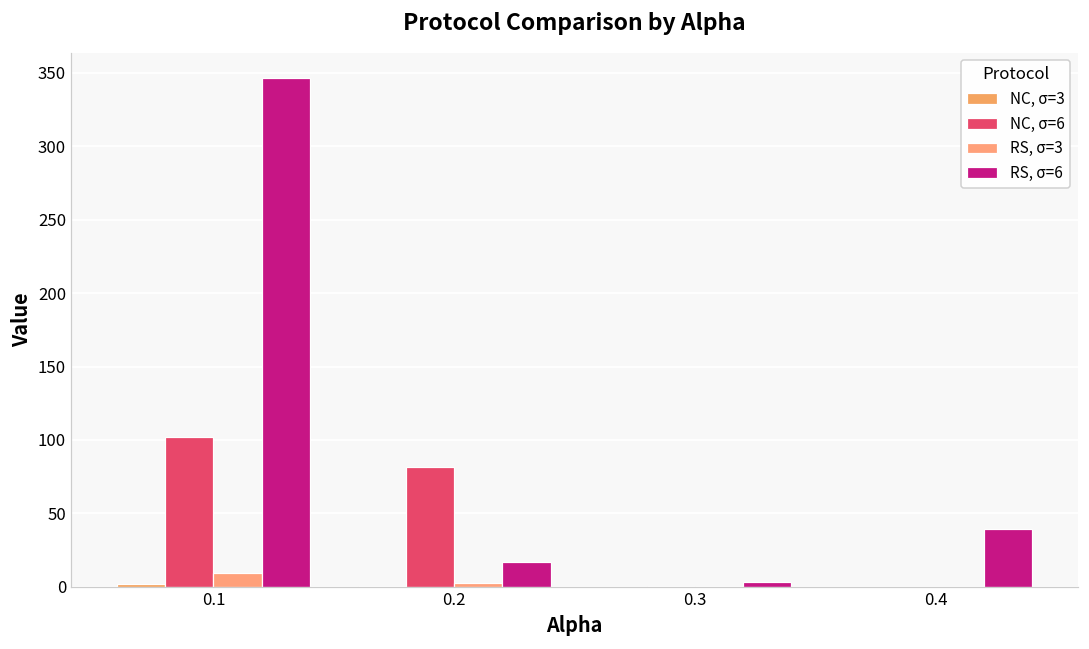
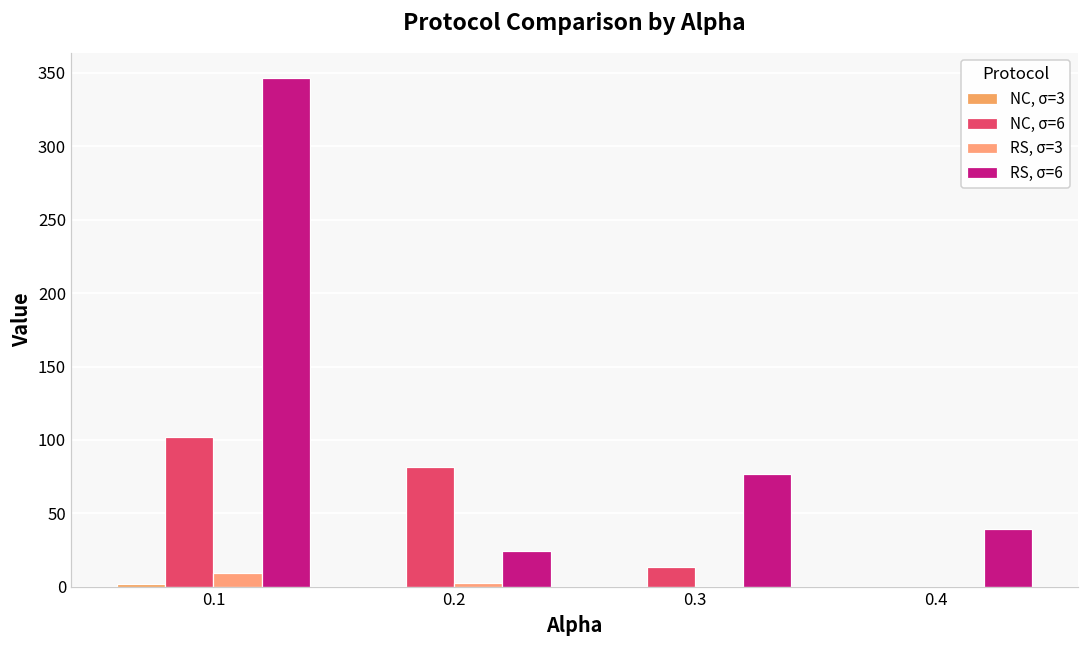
RS, σ=6, 0.2: 17 -> 25
NC, σ=6, 0.3: 0 -> 14
RS, σ=6, 0.3: 3 -> 77
